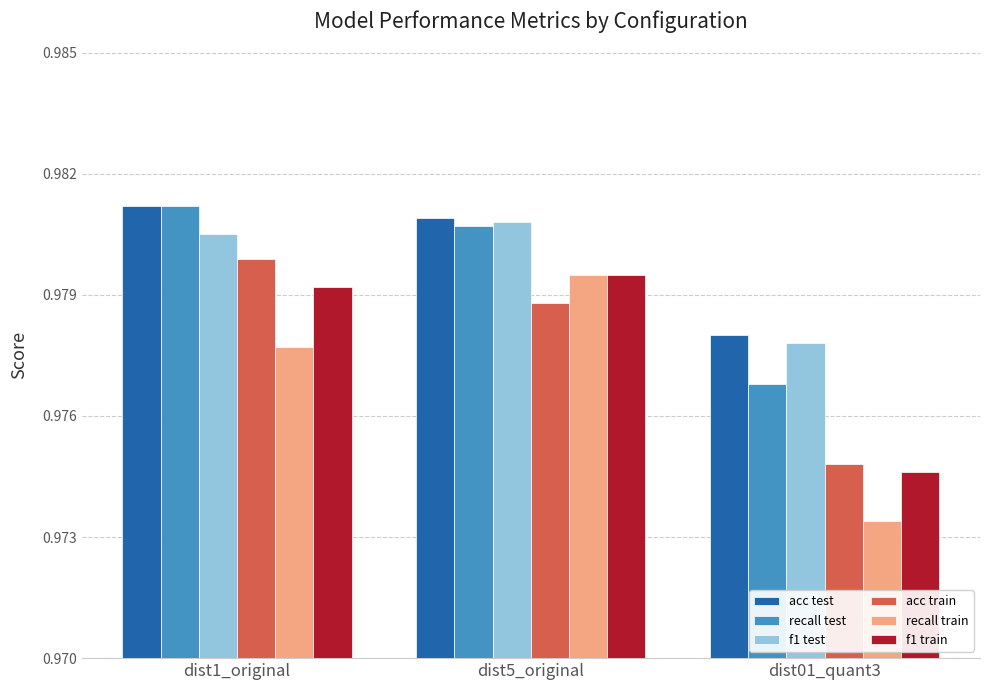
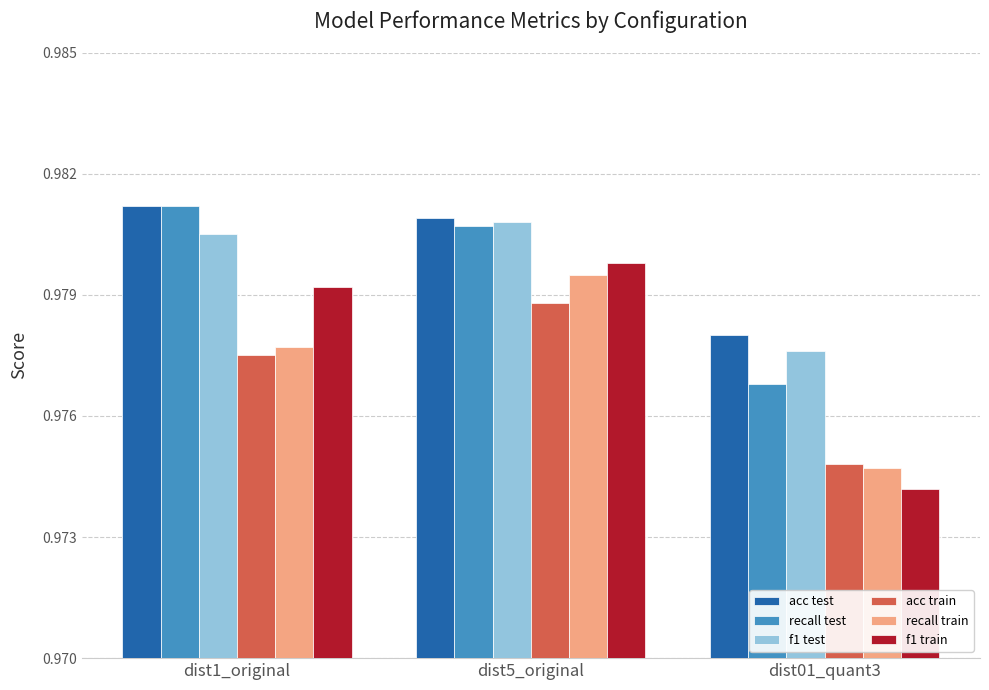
acc train, dist1_original: 0.9799 -> 0.9775
f1 train, dist5_original: 0.9795 -> 0.9798
f1 test, dist01_quant3: 0.9778 -> 0.9776
recall train, dist01_quant3: 0.9734 -> 0.9747
f1 train, dist01_quant3: 0.9746 -> 0.9742
